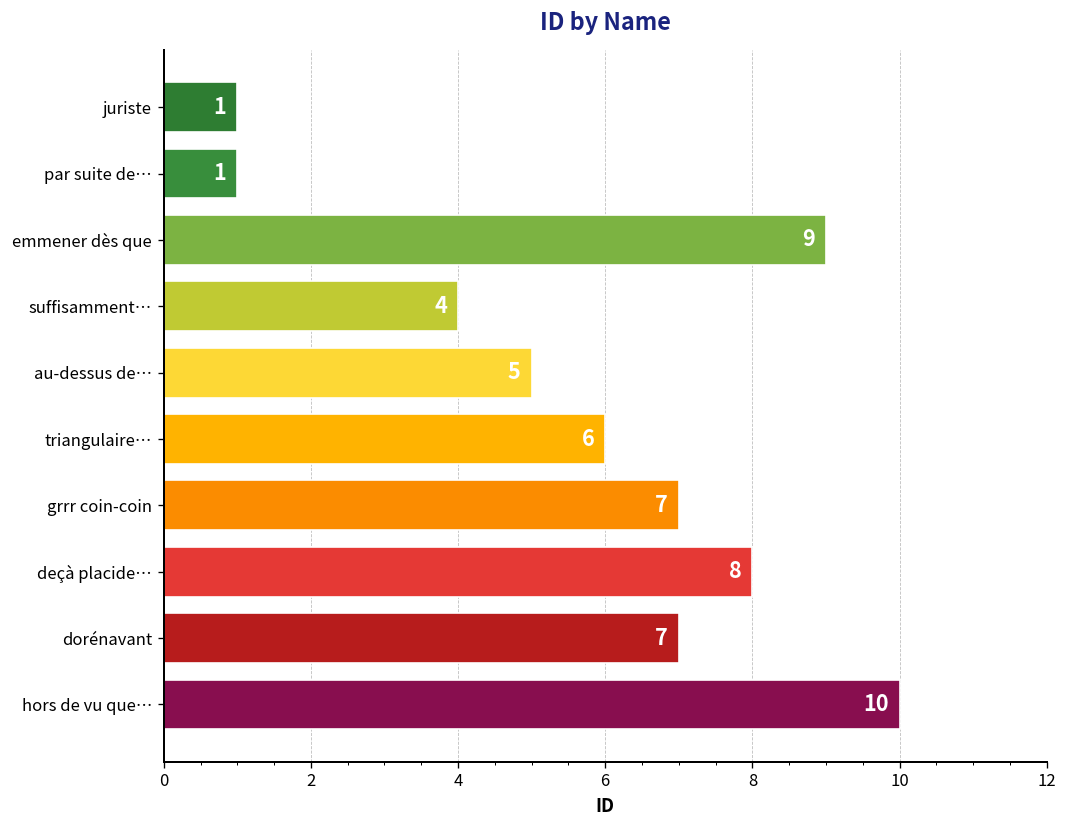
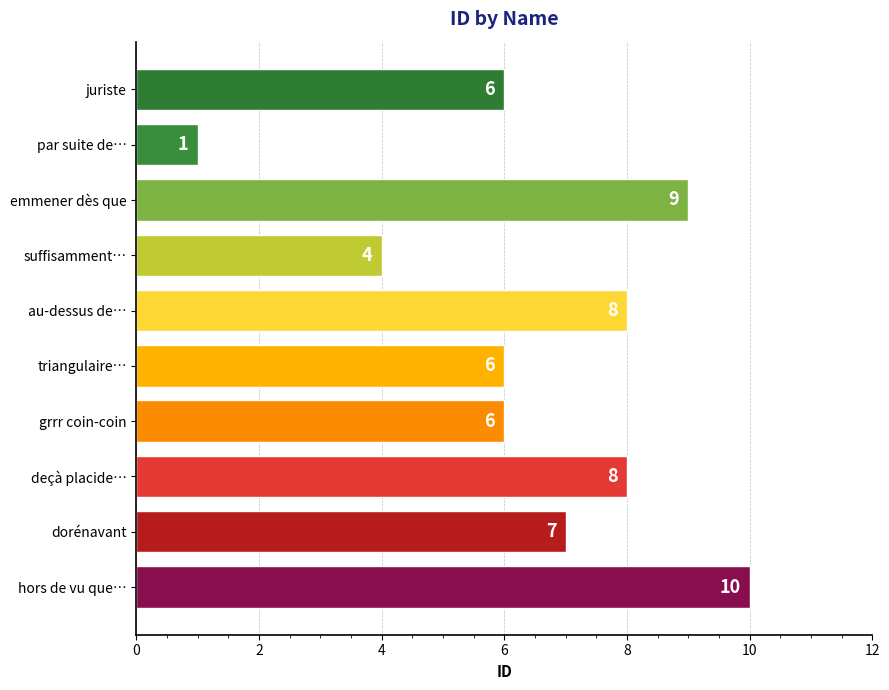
juriste: 1 -> 6
au-dessus de…: 5 -> 8
grrr coin-coin: 7 -> 6
